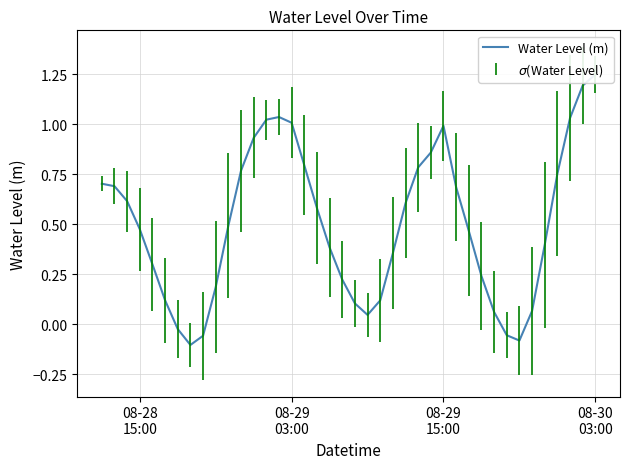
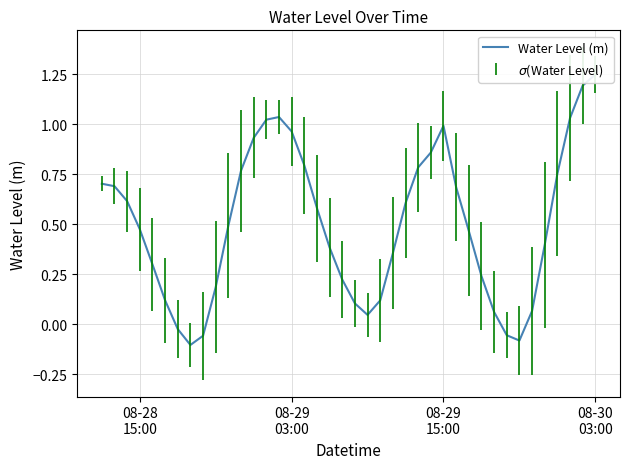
08-29 03:00: 1.01 -> 0.96
